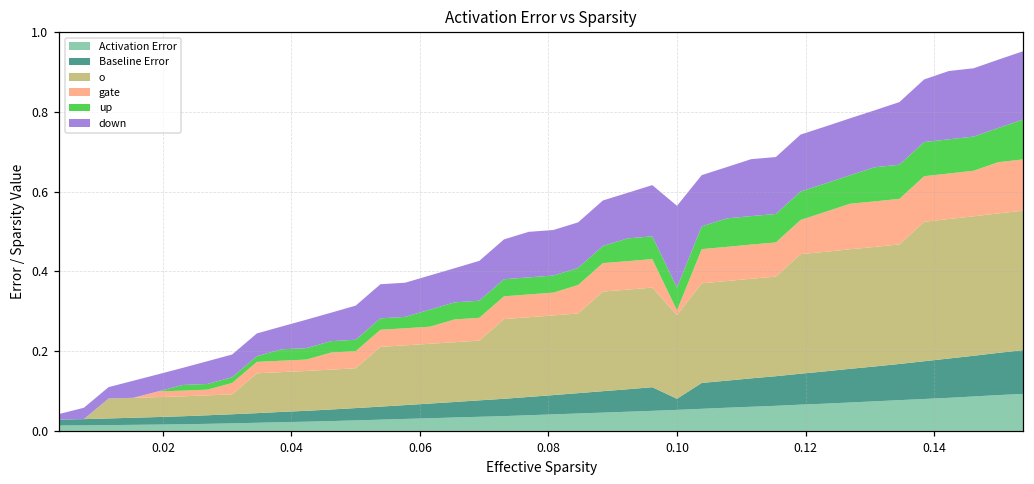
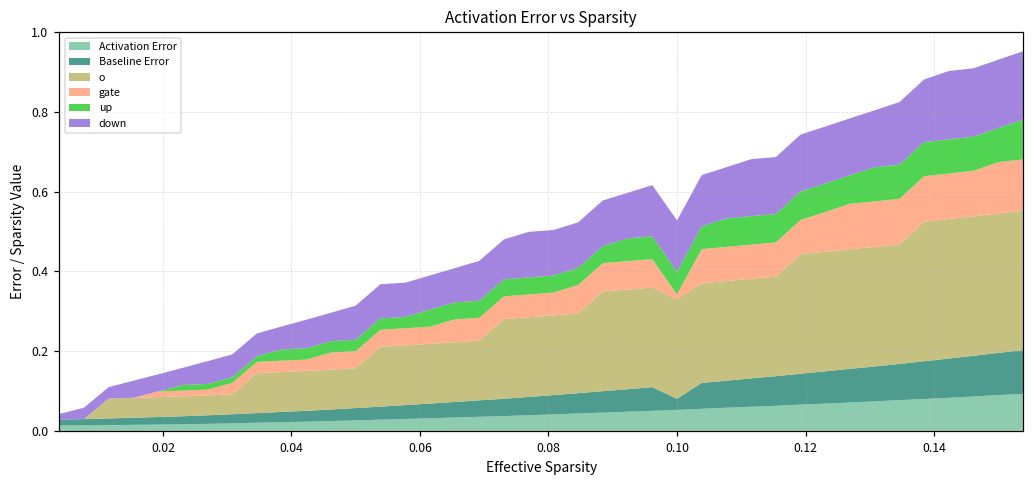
o, 0.10: 0.21 -> 0.25
down, 0.10: 0.21 -> 0.13
